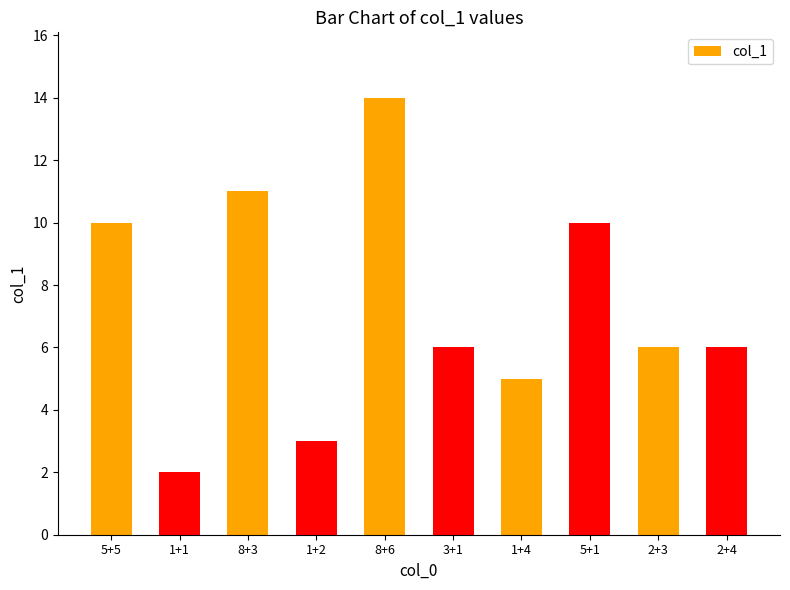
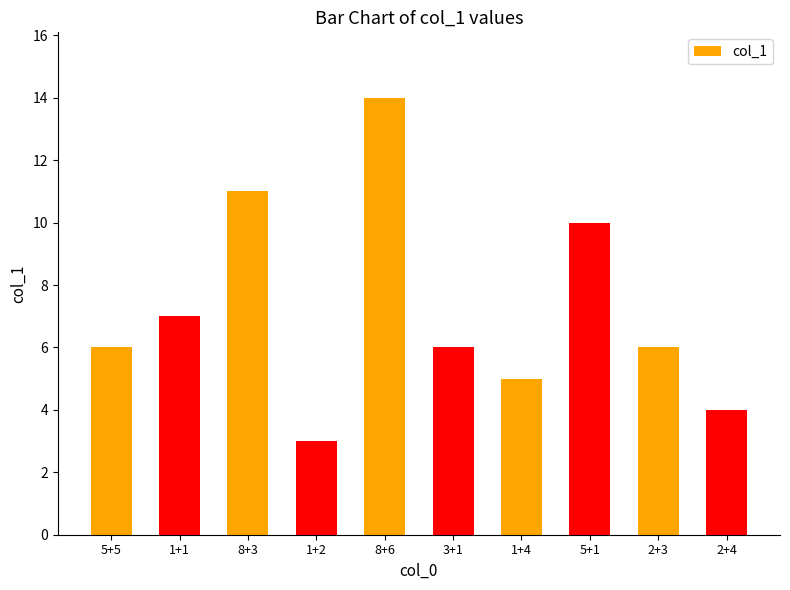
5+5: 10 -> 6
1+1: 2 -> 7
2+4: 6 -> 4
